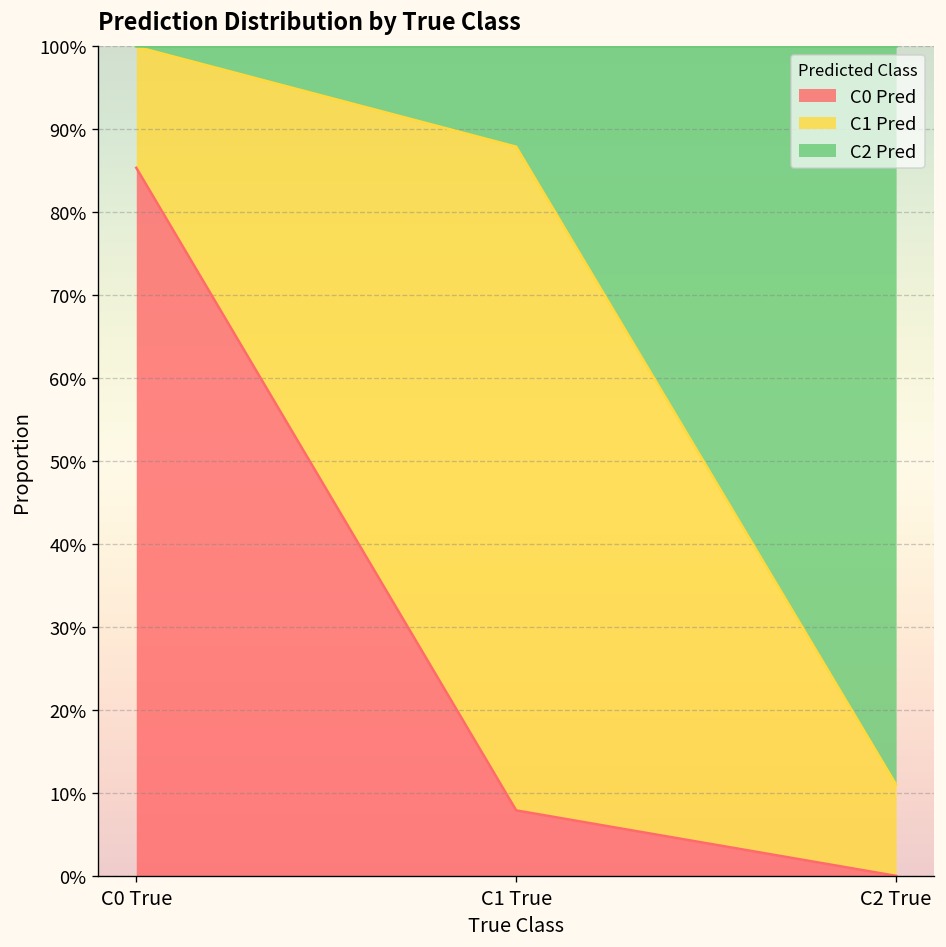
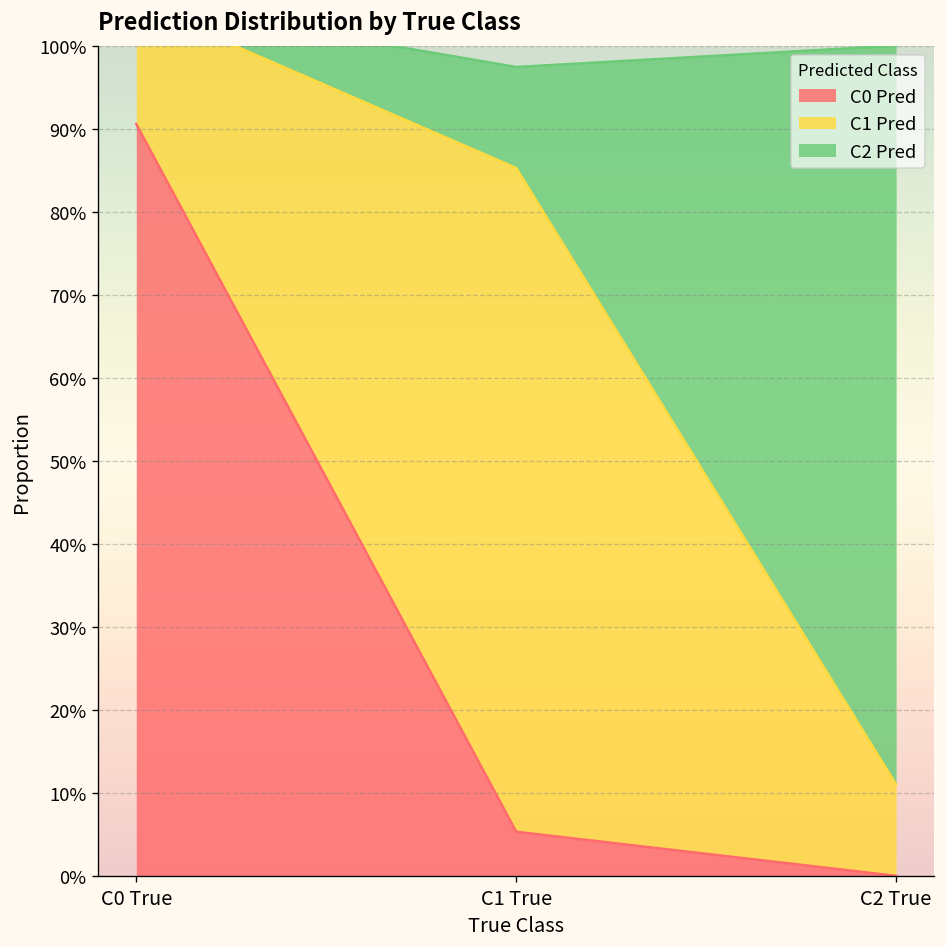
C0 Pred, C0 True: 85% -> 91%
C0 Pred, C1 True: 8% -> 5%
